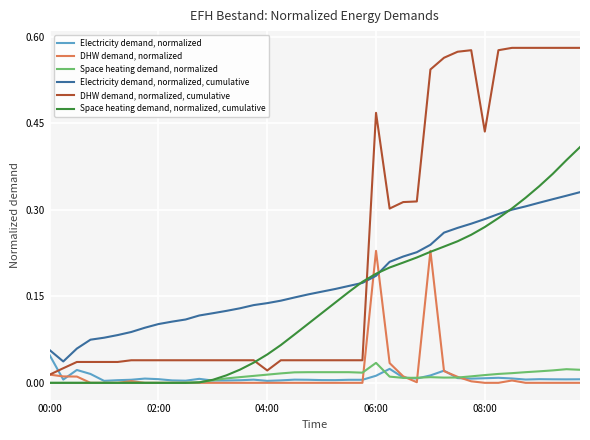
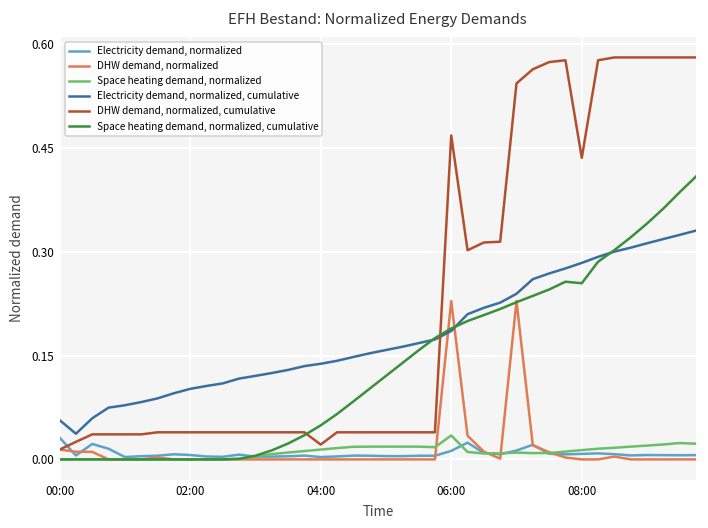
Electricity demand, normalized, 00:00: 0.05 -> 0.03
Space heating demand, normalized, cumulative, 08:00: 0.27 -> 0.25
